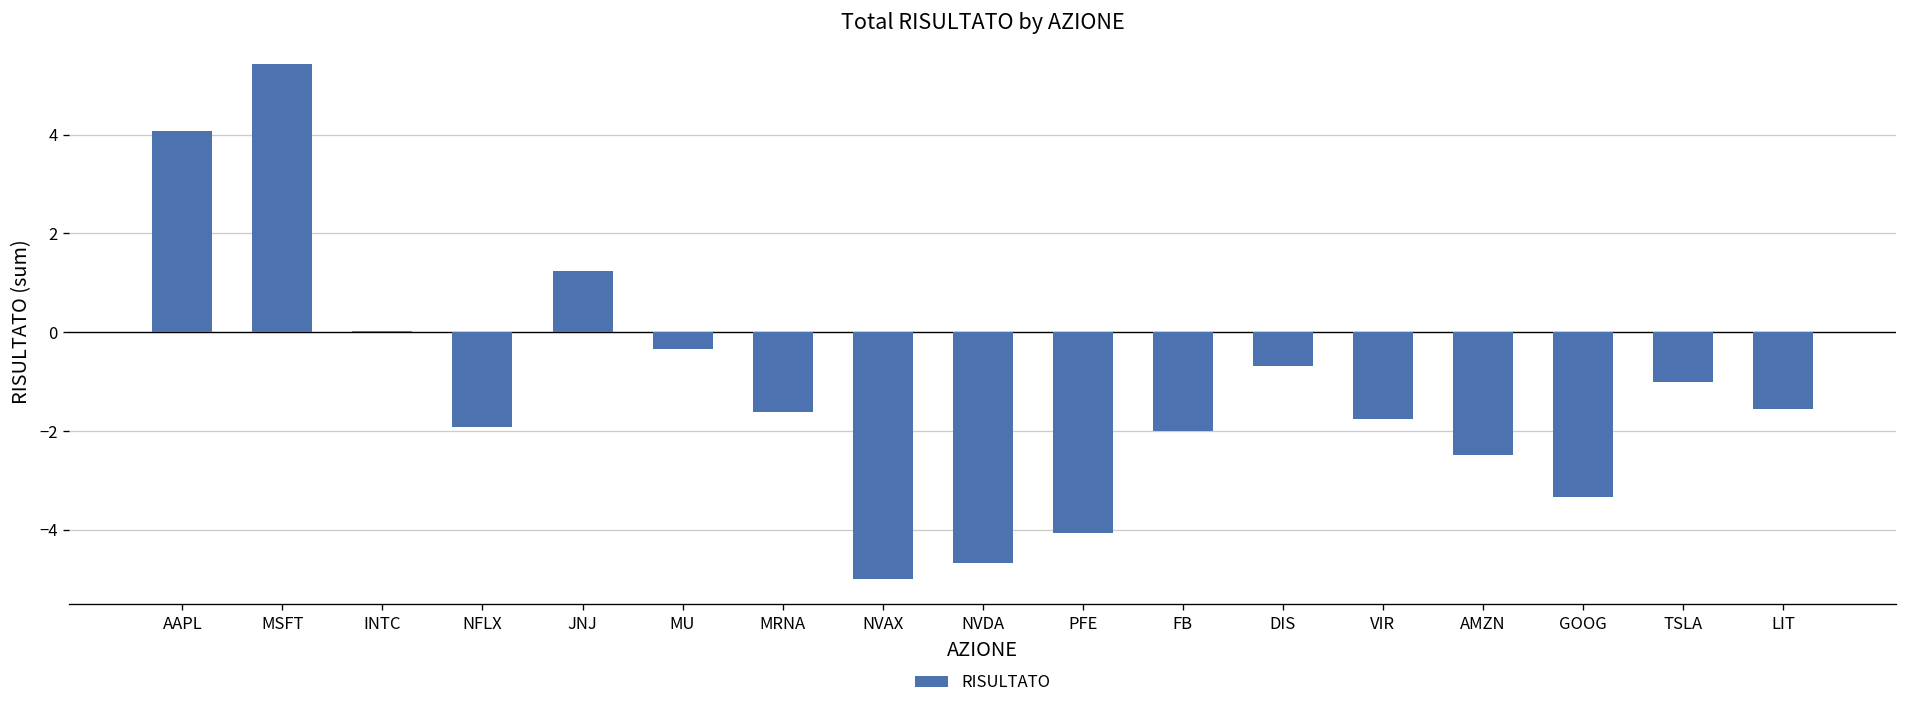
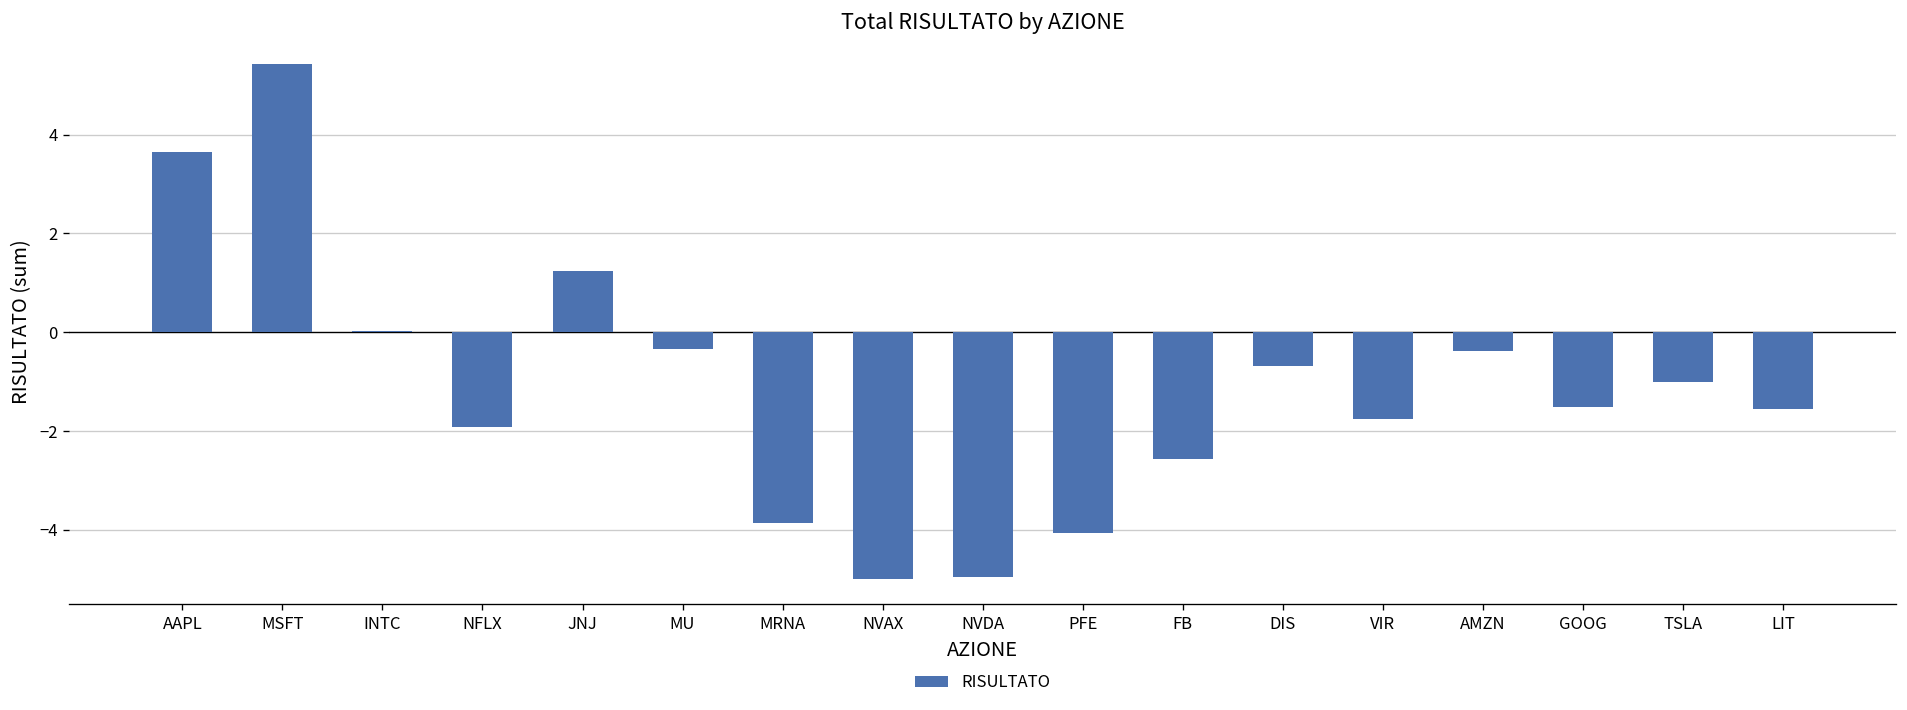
AAPL: 4.1 -> 3.7
MRNA: -1.6 -> -3.9
NVDA: -4.7 -> -5.0
FB: -2.0 -> -2.6
AMZN: -2.5 -> -0.4
GOOG: -3.3 -> -1.5
